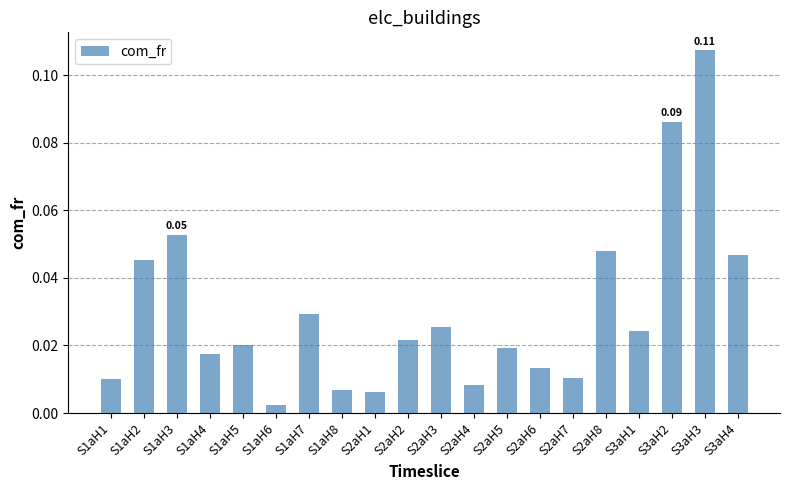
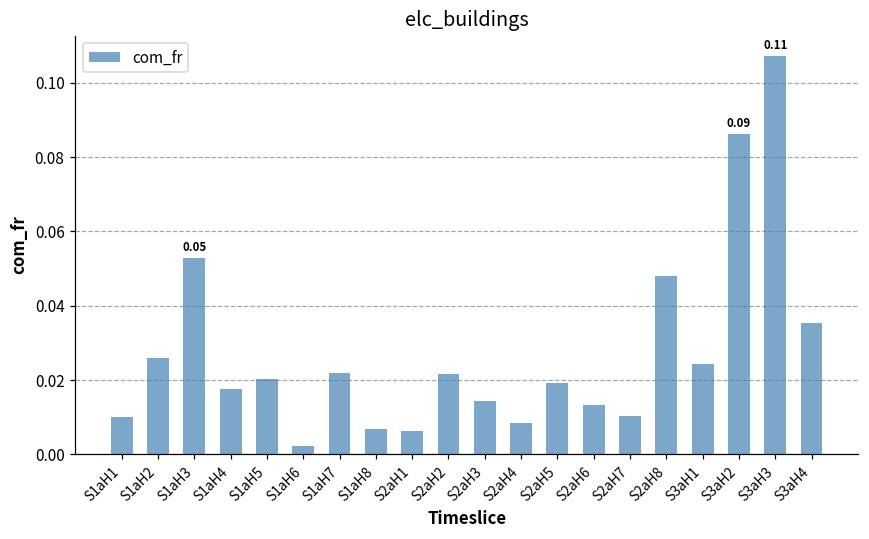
S1aH2: 0.045 -> 0.026
S1aH7: 0.029 -> 0.022
S2aH3: 0.025 -> 0.014
S3aH4: 0.047 -> 0.035
